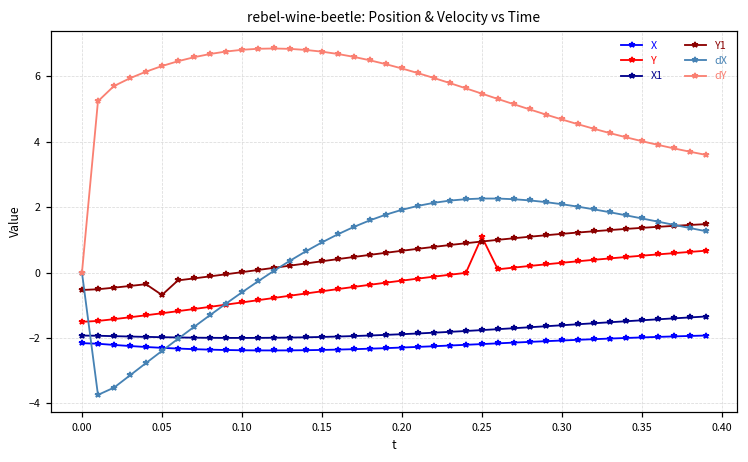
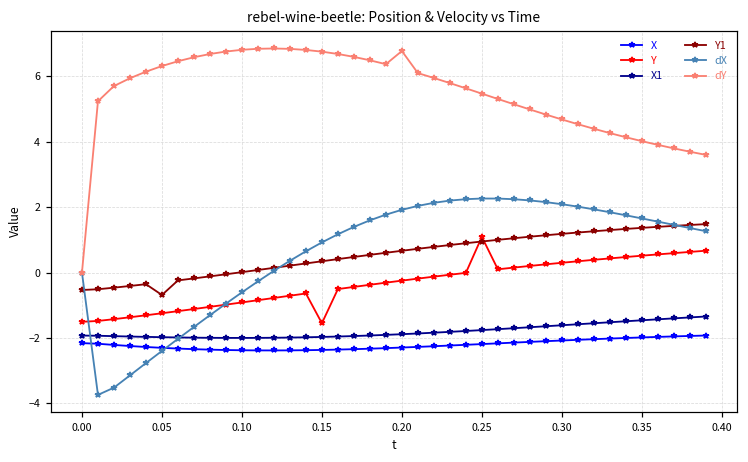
Y, 0.15: -0.6 -> -1.6
dY, 0.20: 6.2 -> 6.8
